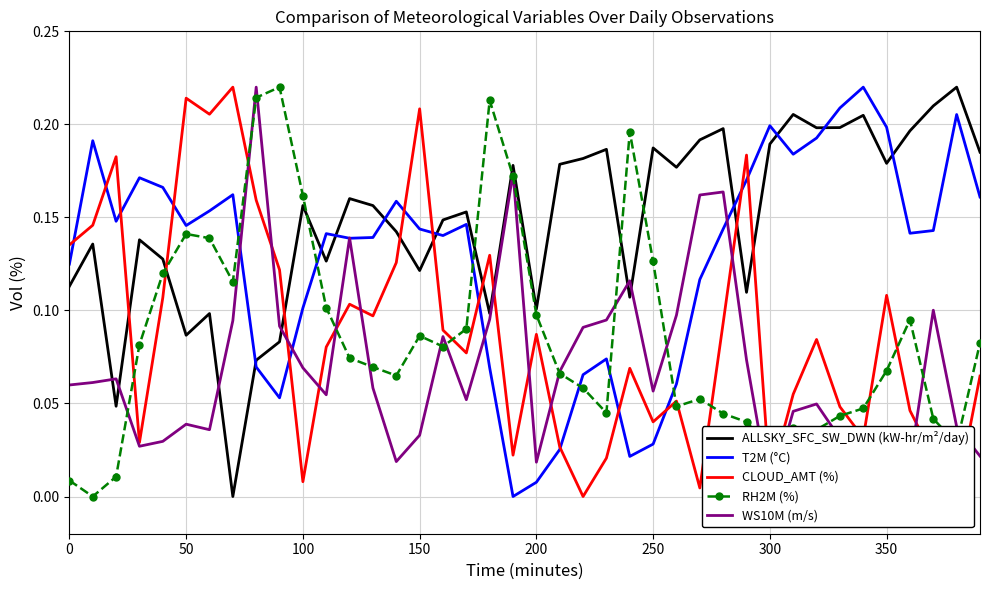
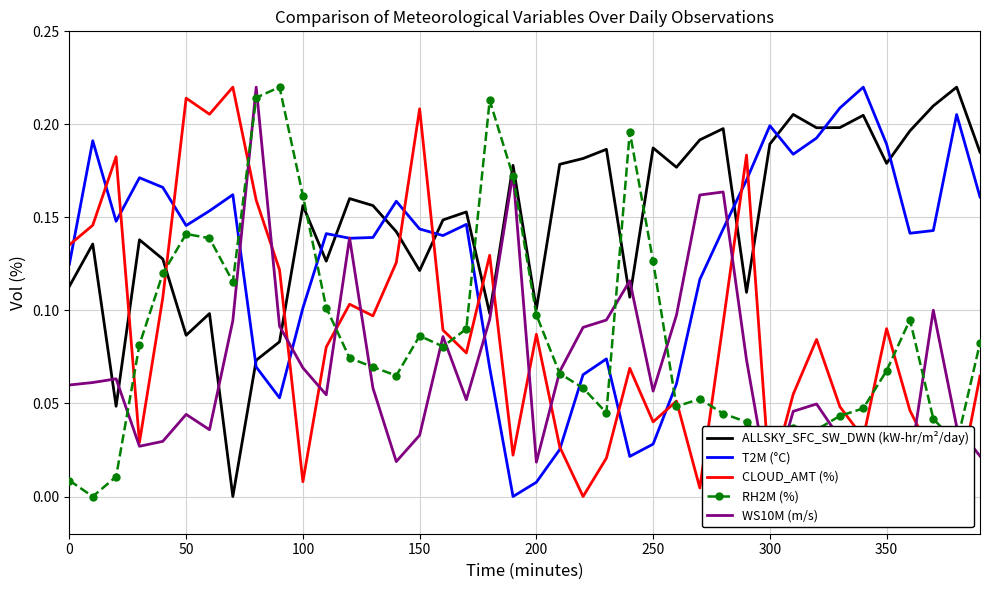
WS10M (m/s), 50: 0.039 -> 0.044
T2M (°C), 350: 0.198 -> 0.189
CLOUD_AMT (%), 350: 0.108 -> 0.090
